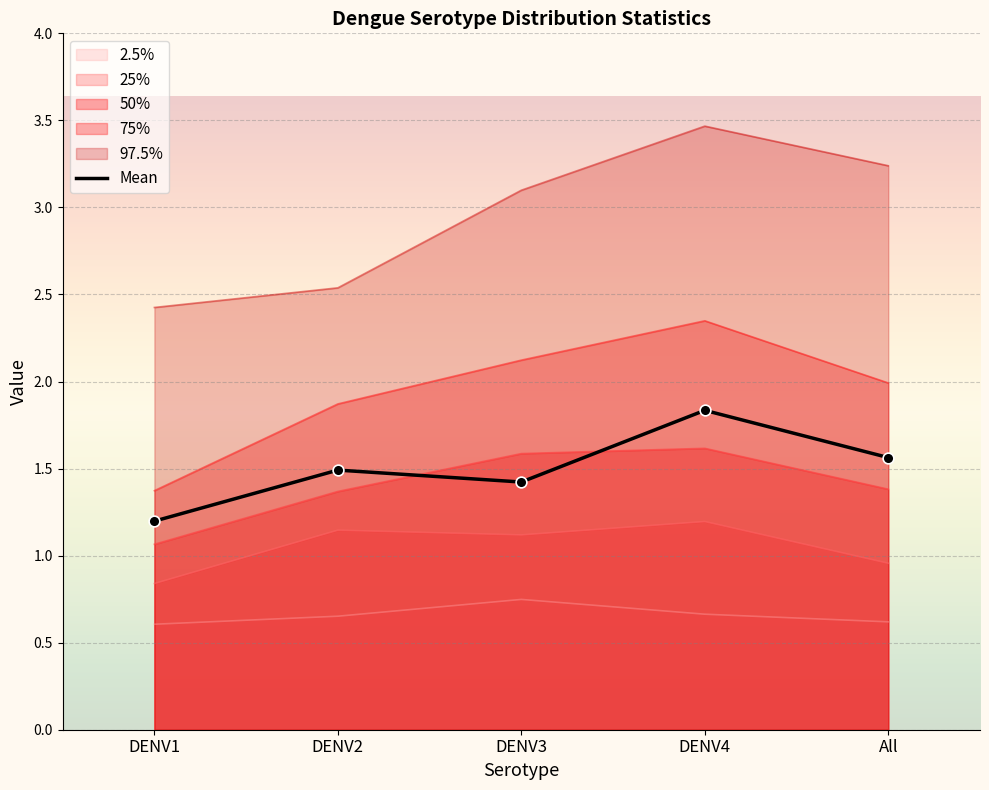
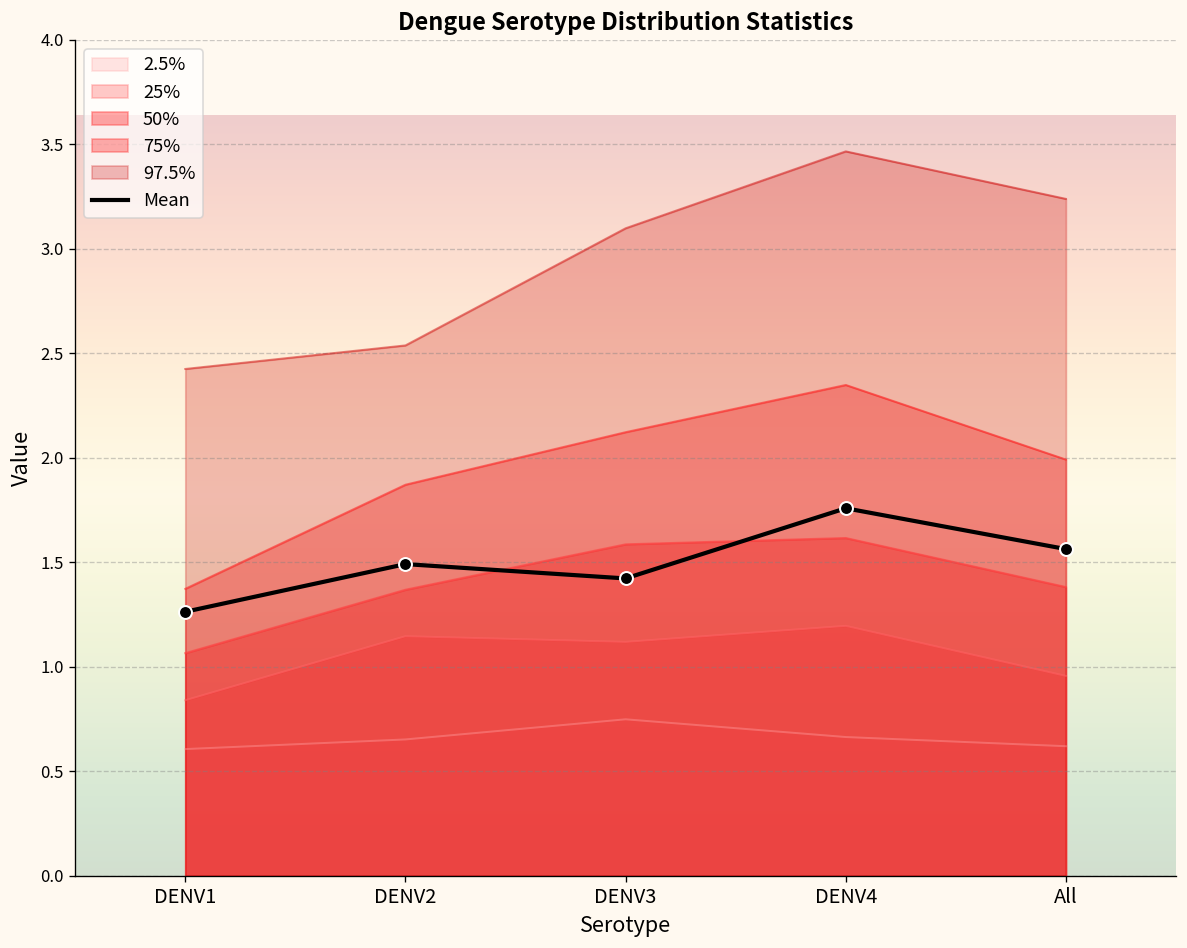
Mean, DENV1: 1.20 -> 1.26
Mean, DENV4: 1.83 -> 1.76
